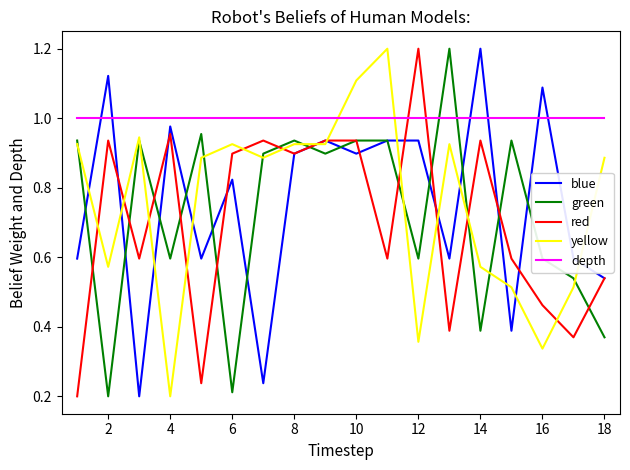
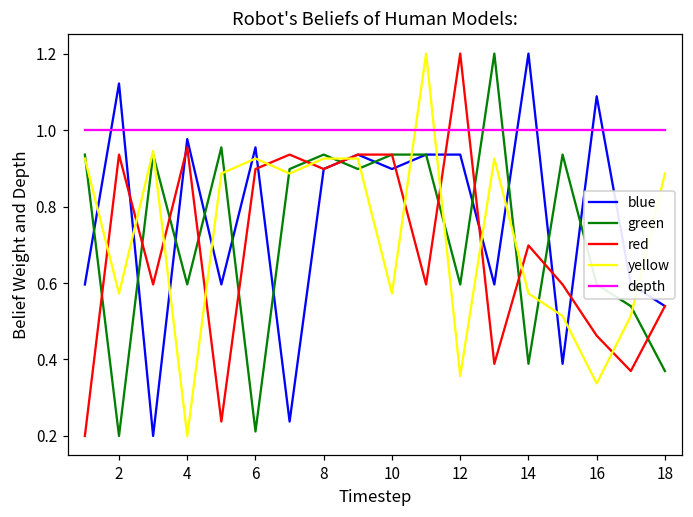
blue, 6: 0.82 -> 0.95
yellow, 10: 1.11 -> 0.57
red, 14: 0.94 -> 0.70
